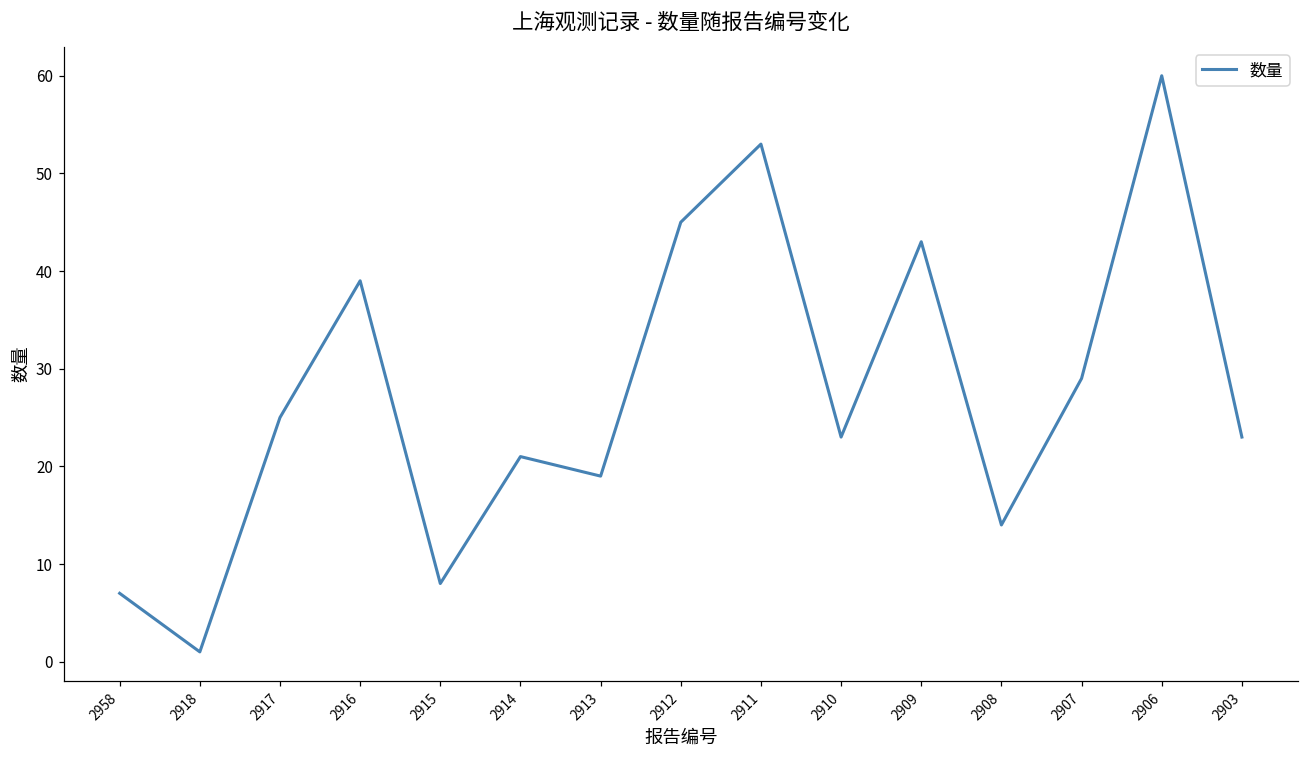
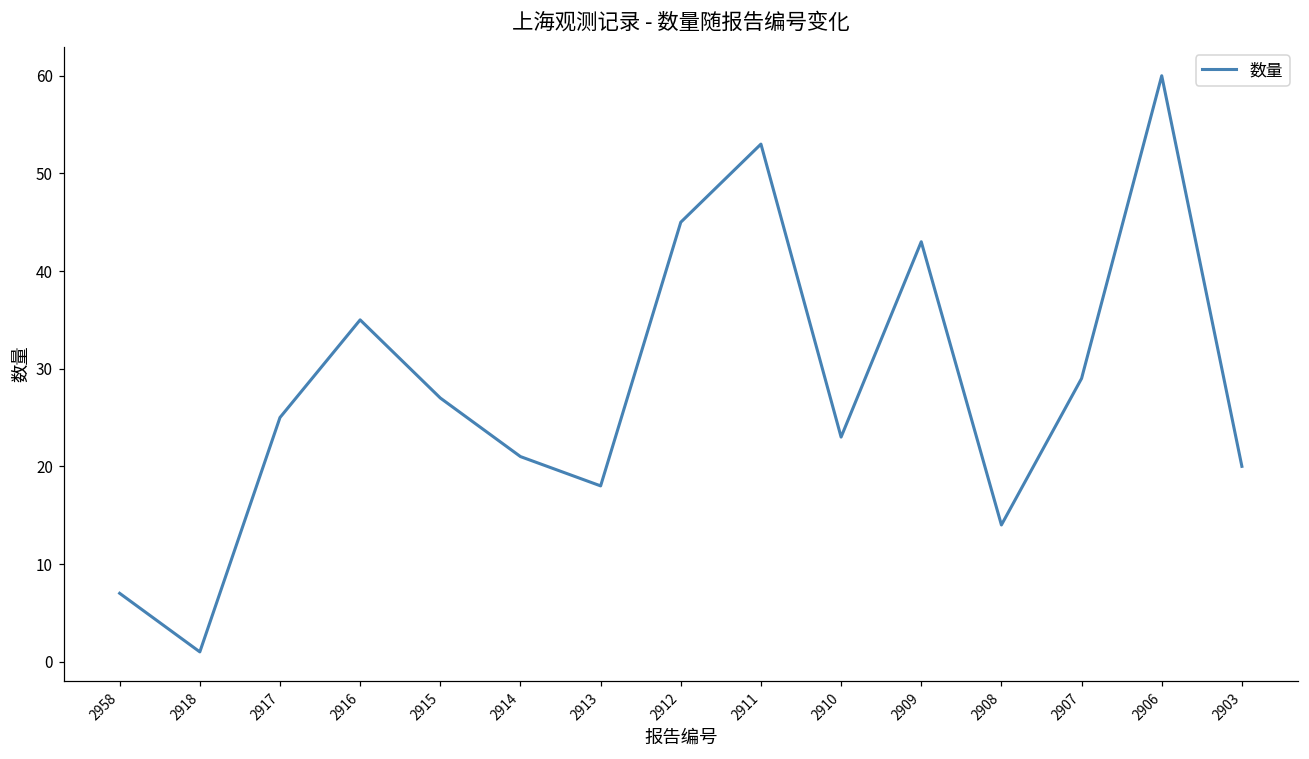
2916: 39 -> 35
2915: 8 -> 27
2913: 19 -> 18
2903: 23 -> 20
